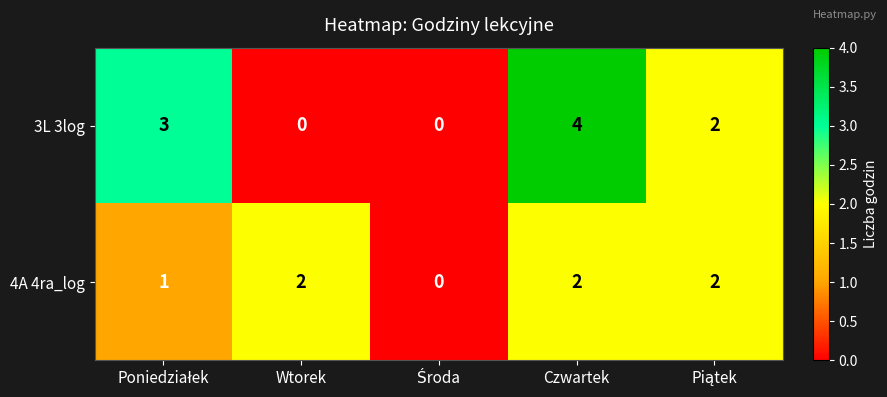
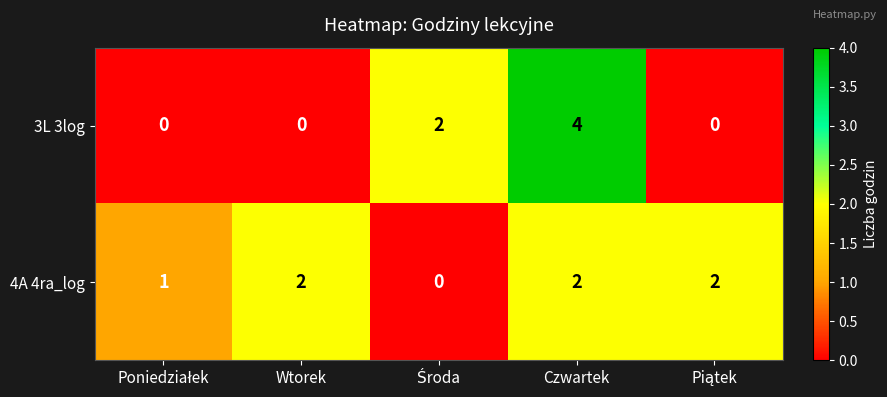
3L 3log, Poniedziałek: 3 -> 0
3L 3log, Środa: 0 -> 2
3L 3log, Piątek: 2 -> 0
